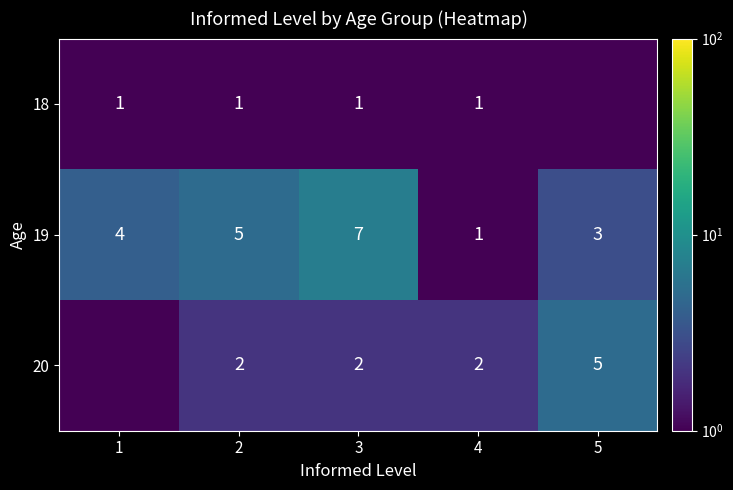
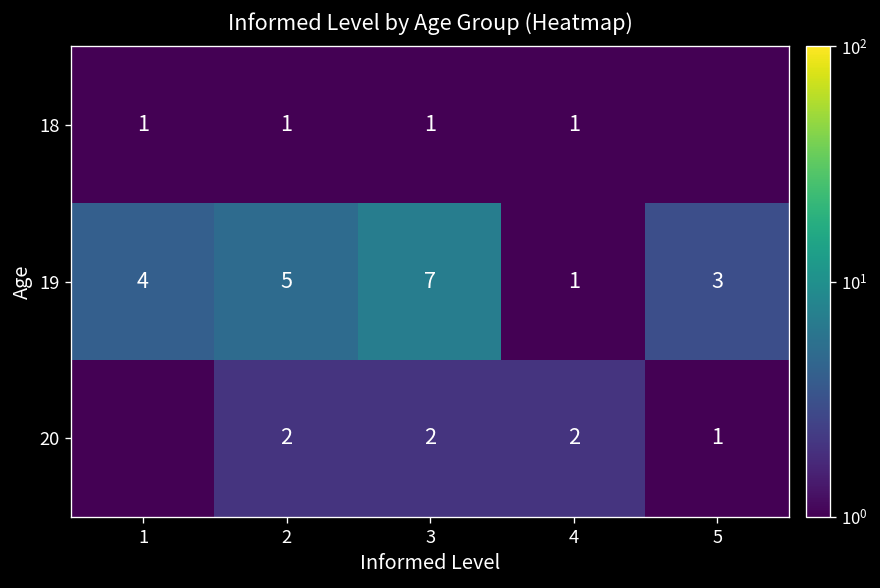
20, 5: 5 -> 1
